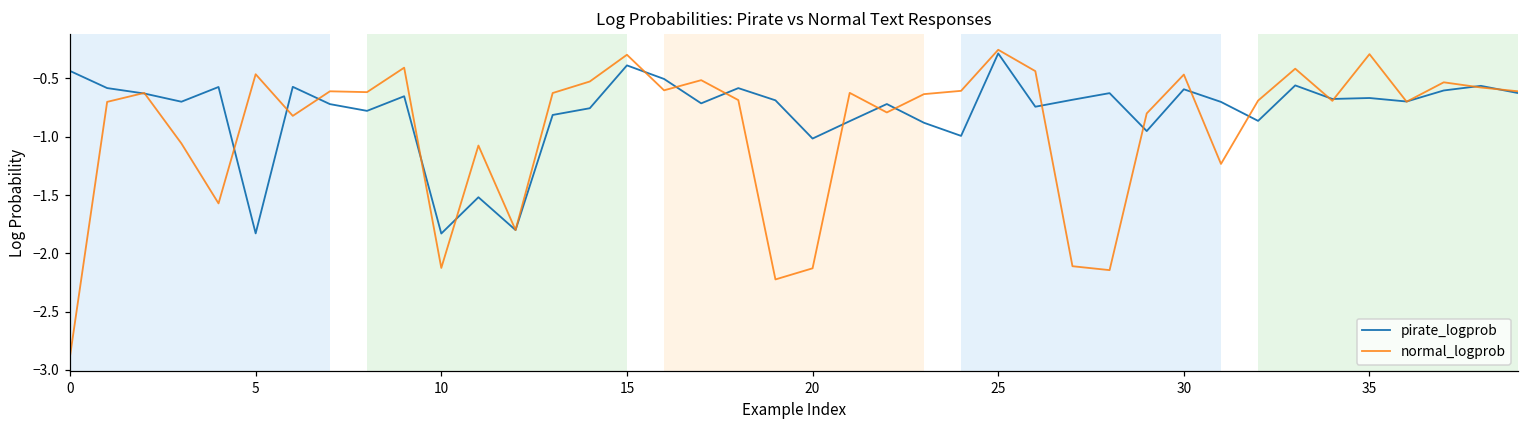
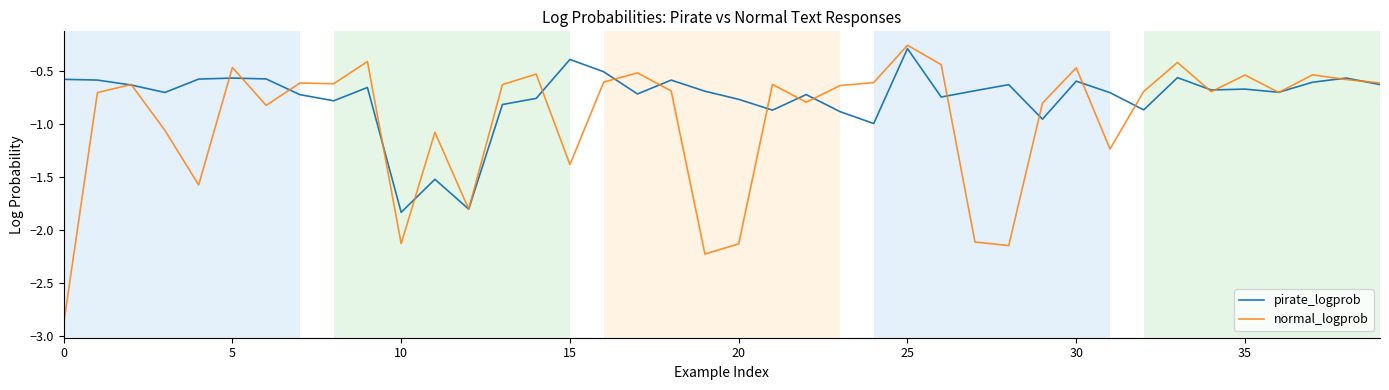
pirate_logprob, 0: -0.44 -> -0.58
pirate_logprob, 5: -1.83 -> -0.56
normal_logprob, 15: -0.30 -> -1.38
pirate_logprob, 20: -1.02 -> -0.76
normal_logprob, 35: -0.29 -> -0.53
